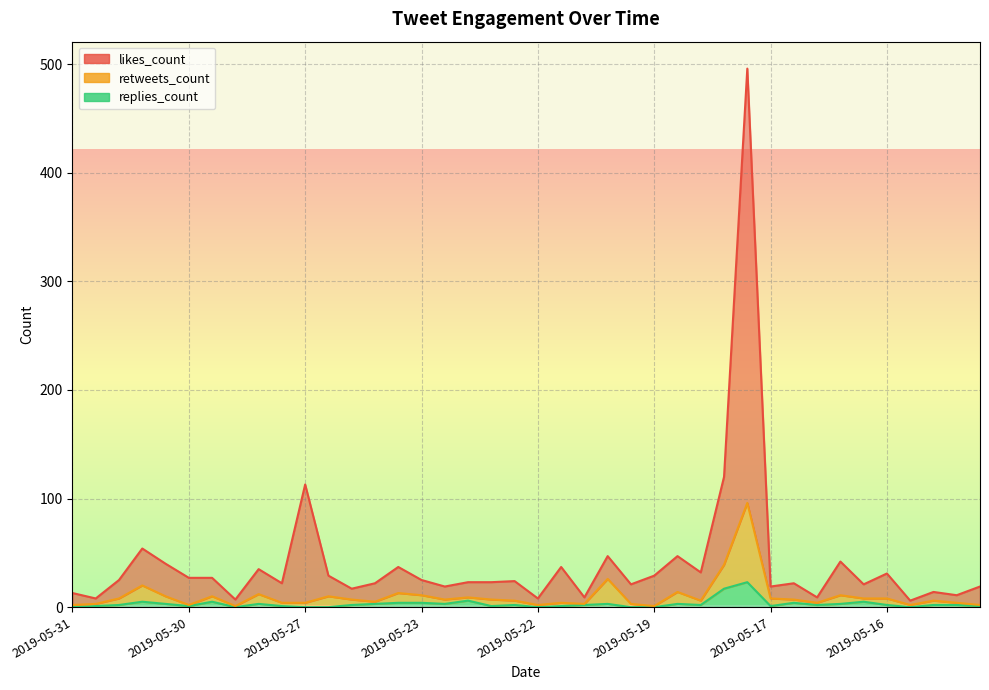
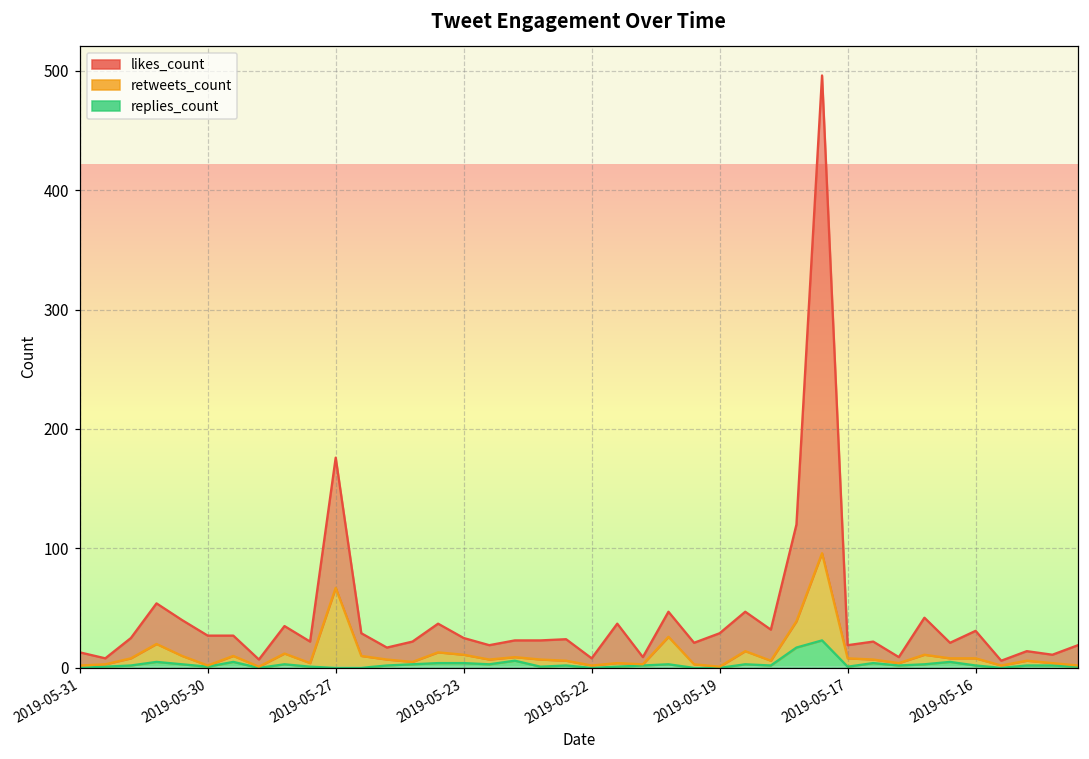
retweets_count, 2019-05-27: 4 -> 67
